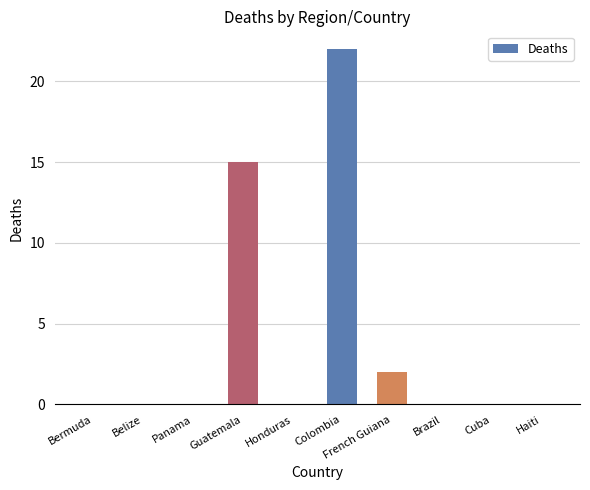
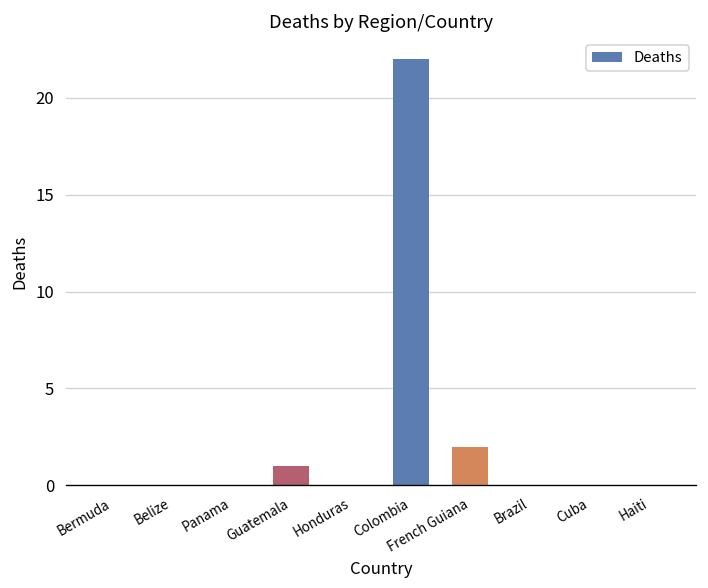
Guatemala: 15 -> 1
